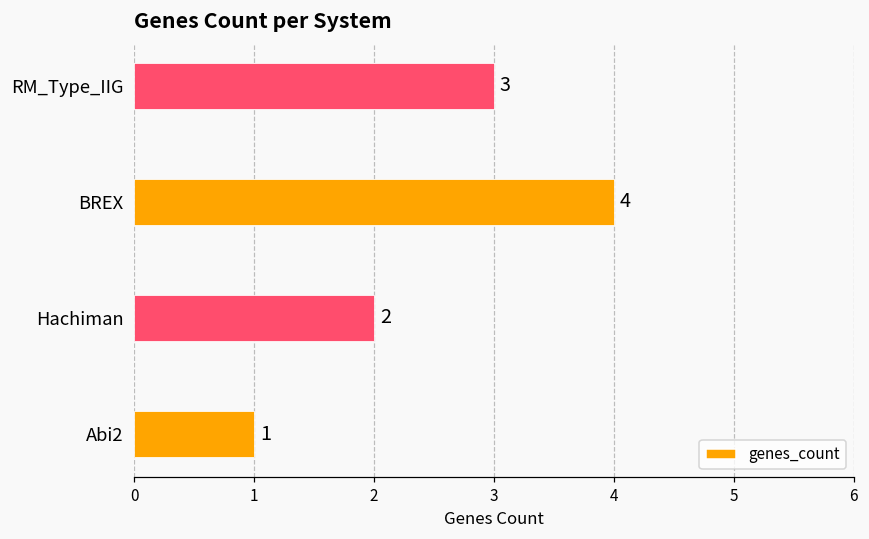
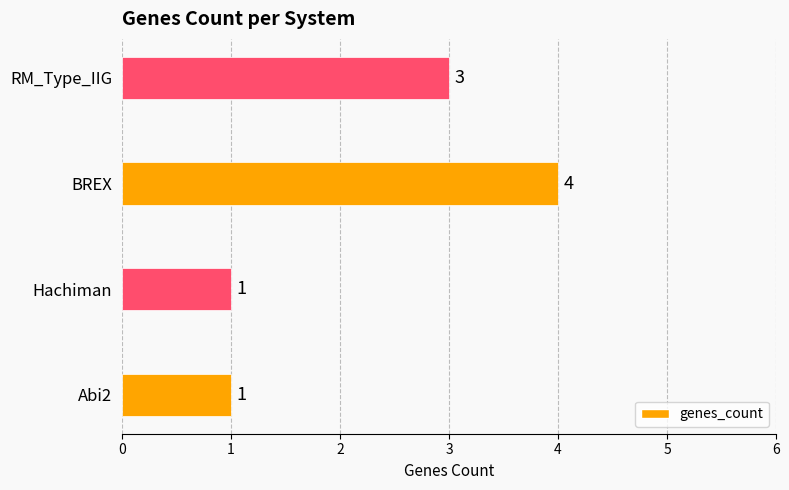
Hachiman: 2 -> 1
